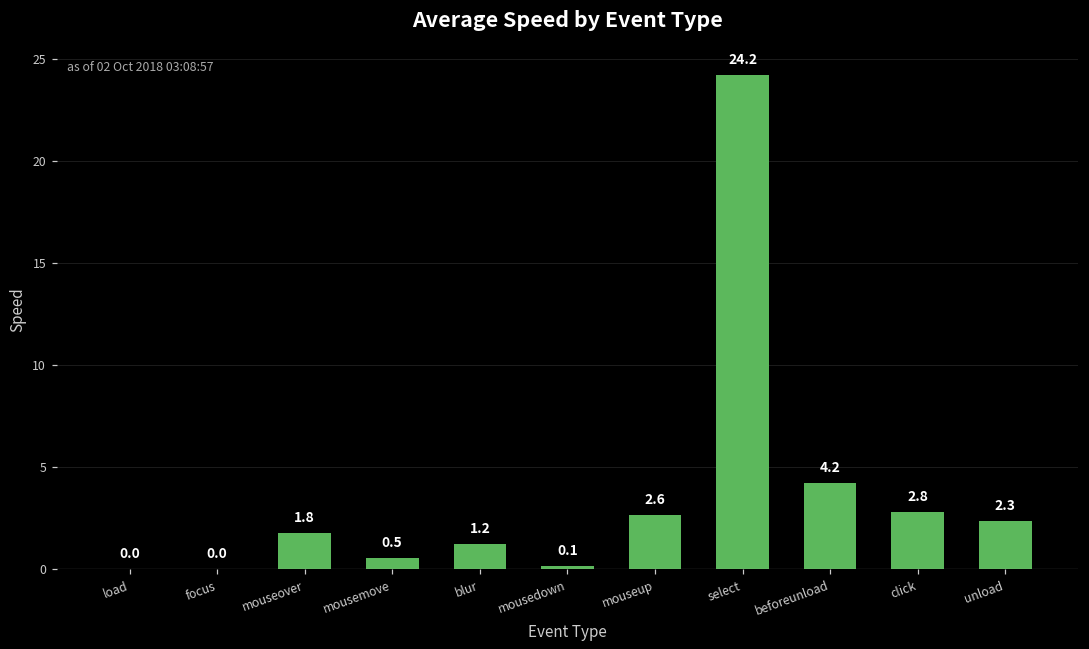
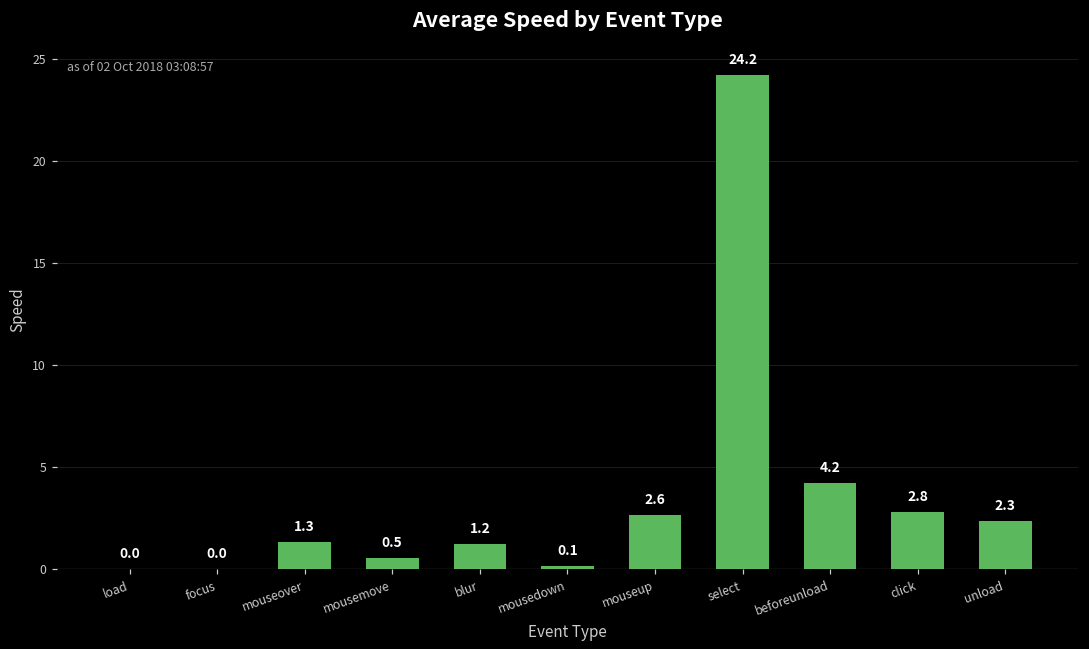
mouseover: 1.8 -> 1.3
